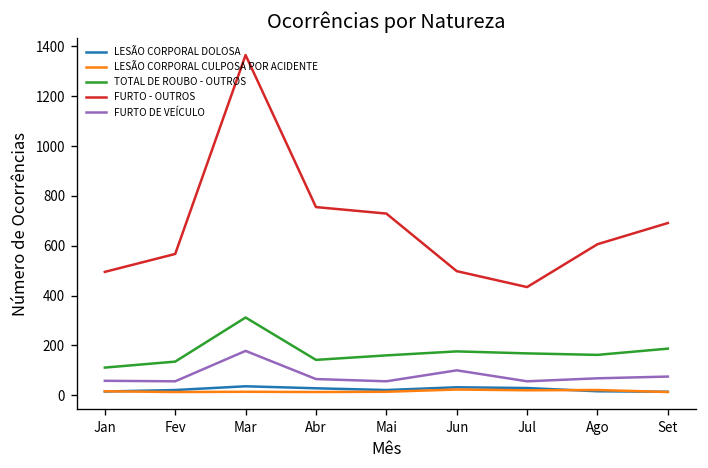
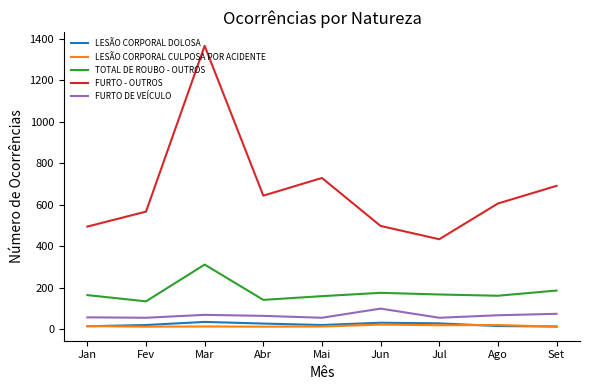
TOTAL DE ROUBO - OUTROS, Jan: 110 -> 170
FURTO DE VEÍCULO, Mar: 180 -> 70
FURTO - OUTROS, Abr: 760 -> 640
